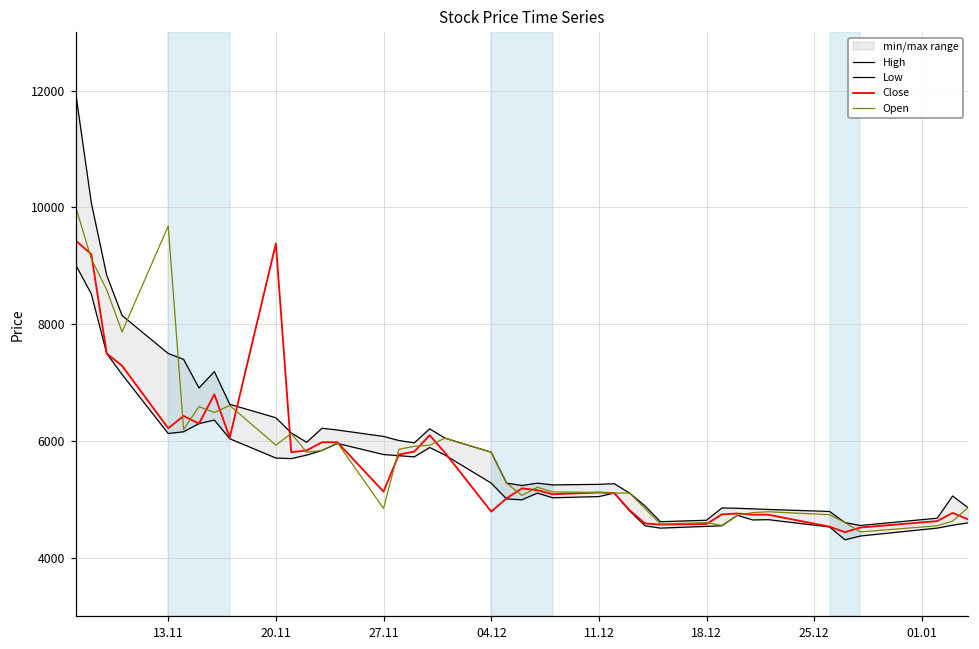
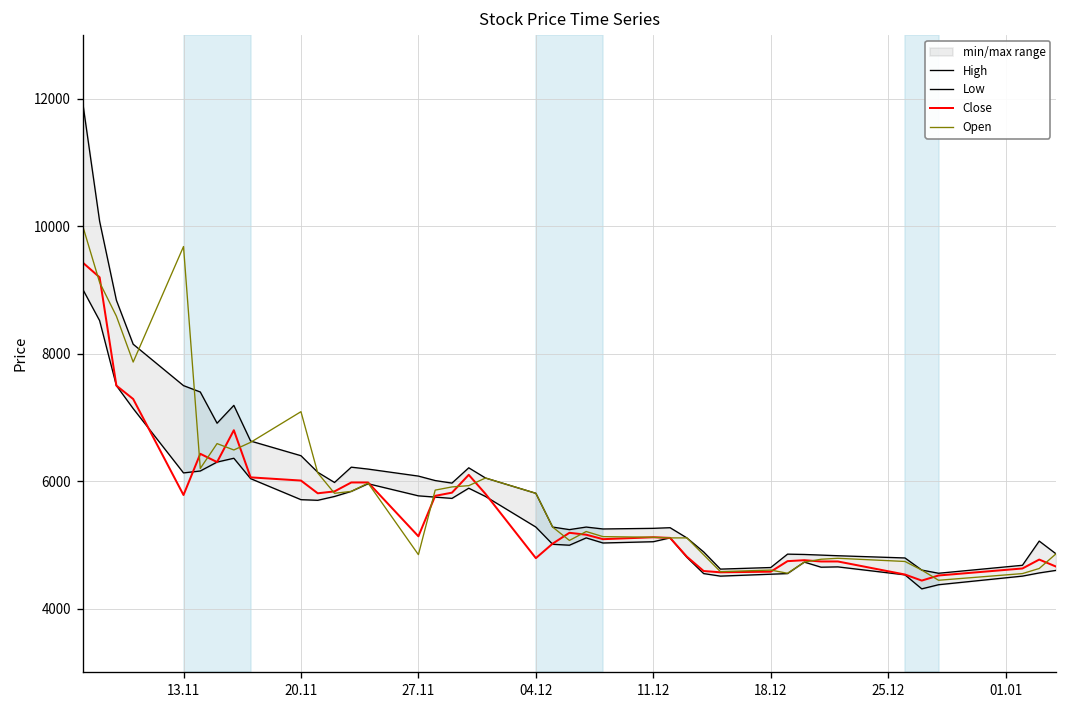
Close, 13.11: 6200 -> 5800
Close, 20.11: 9400 -> 6000
Open, 20.11: 5900 -> 7100
